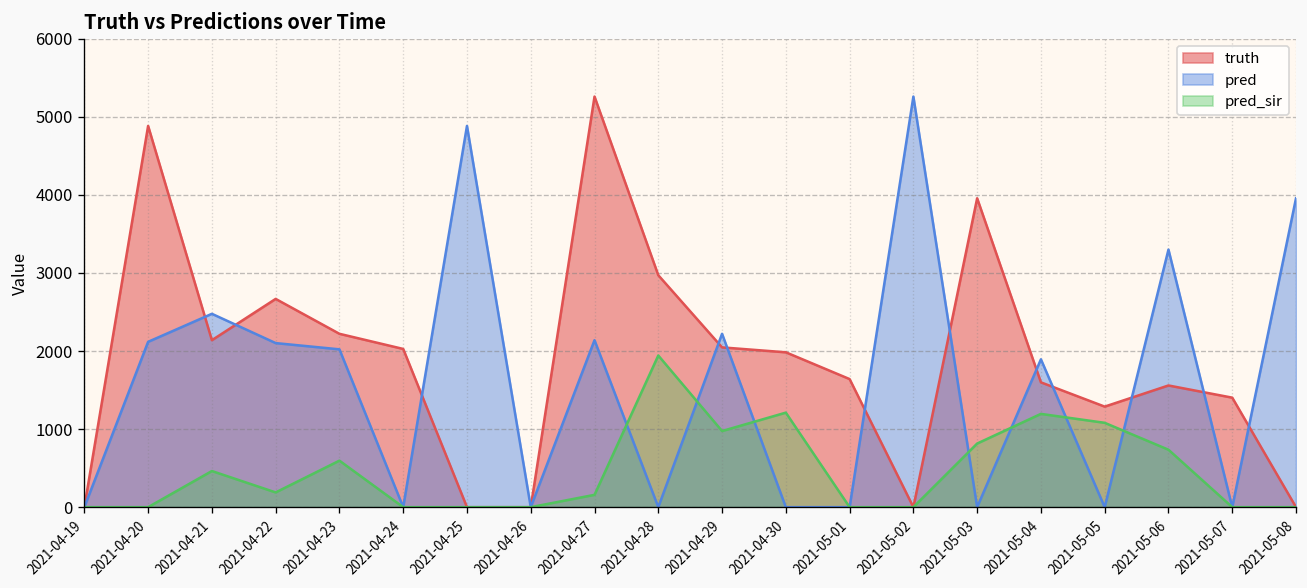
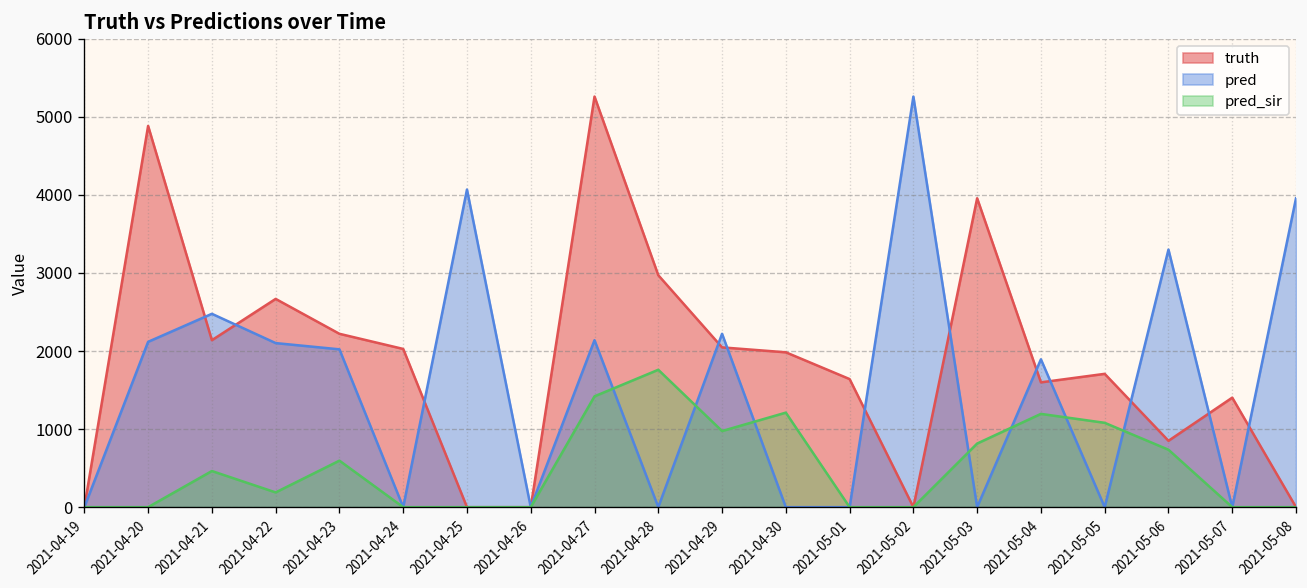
pred, 2021-04-25: 4900 -> 4100
pred_sir, 2021-04-27: 200 -> 1400
pred_sir, 2021-04-28: 1900 -> 1800
truth, 2021-05-05: 1300 -> 1700
truth, 2021-05-06: 1600 -> 900
